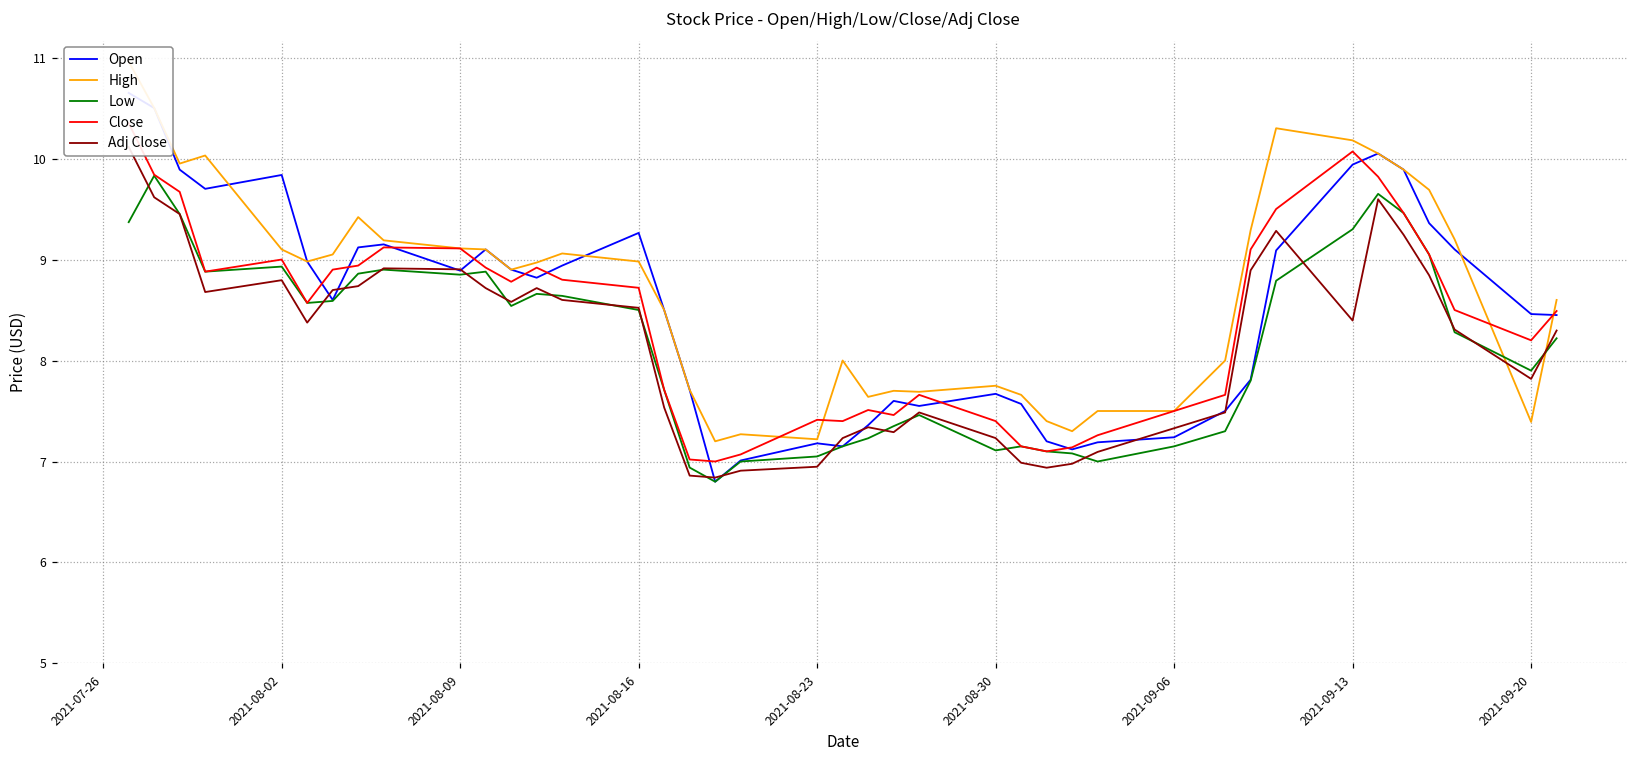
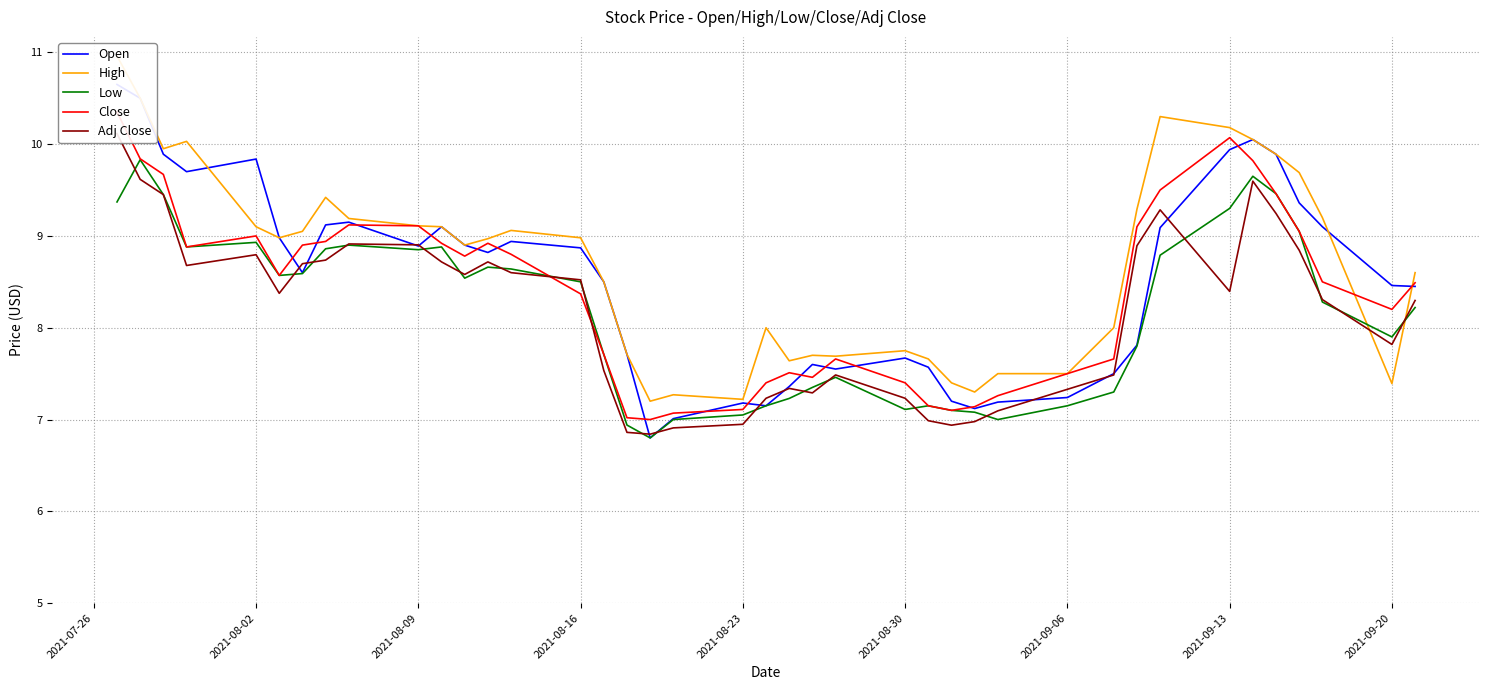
Open, 2021-08-16: 9.3 -> 8.9
Close, 2021-08-16: 8.7 -> 8.4
Close, 2021-08-23: 7.4 -> 7.1
